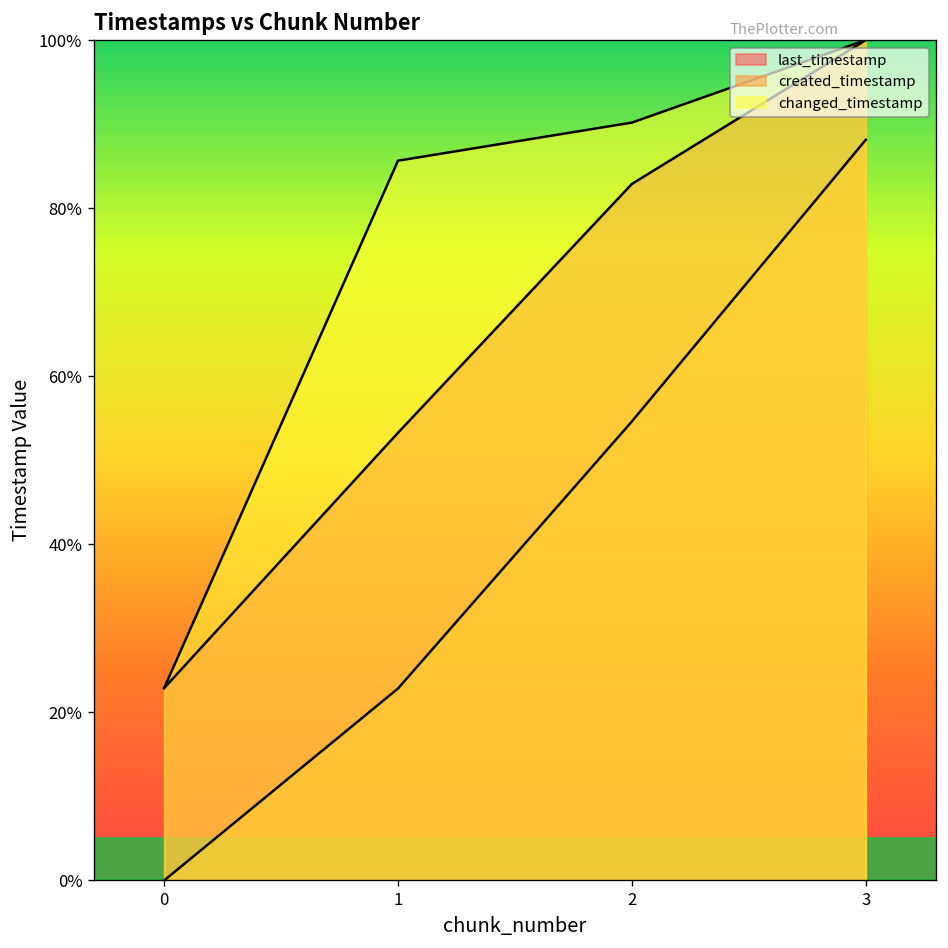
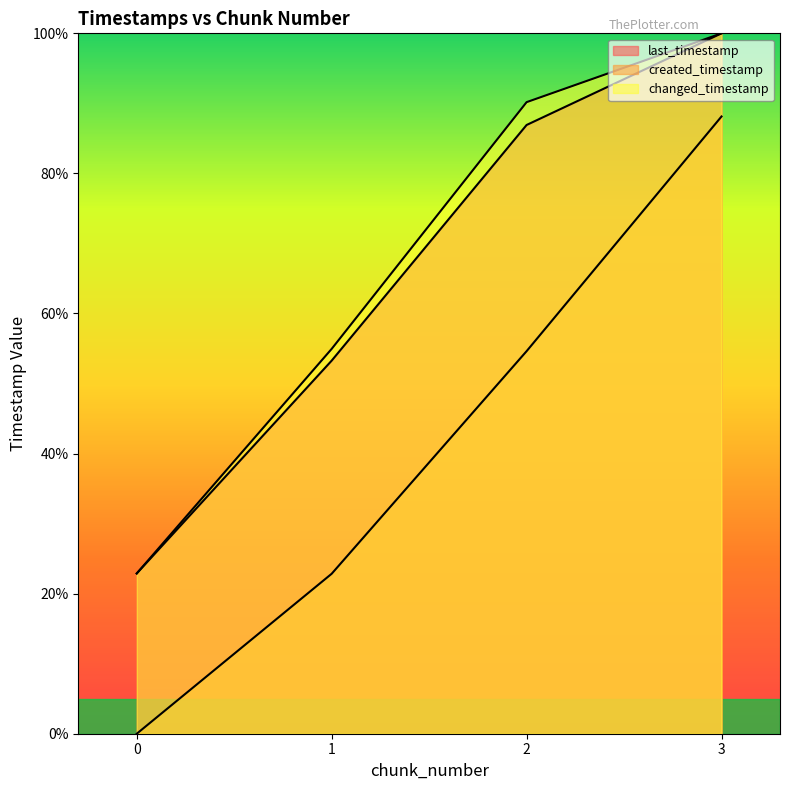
changed_timestamp, 1: 86% -> 55%
last_timestamp, 2: 83% -> 87%
